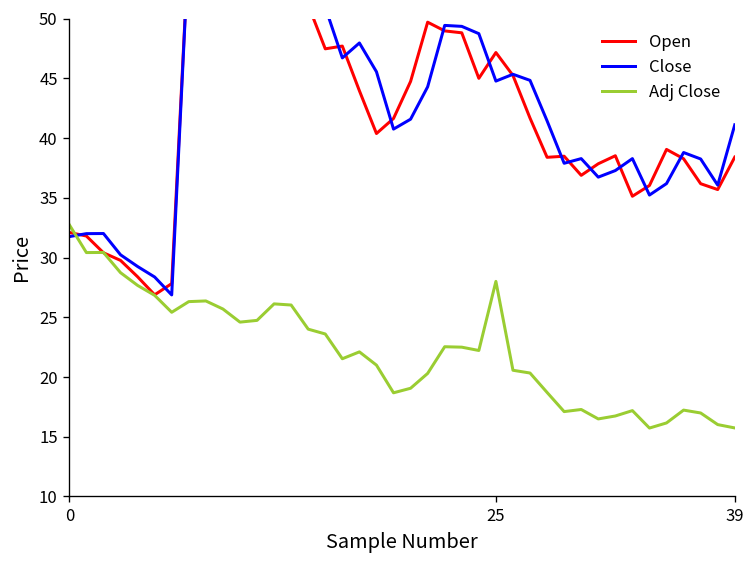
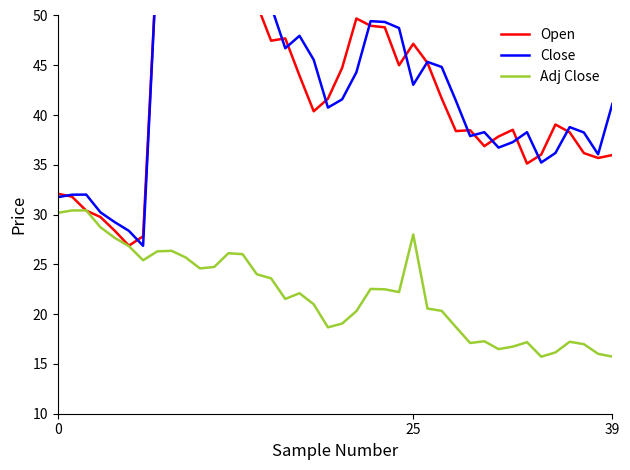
Adj Close, 0: 33 -> 30
Close, 25: 45 -> 43
Open, 39: 38 -> 36
